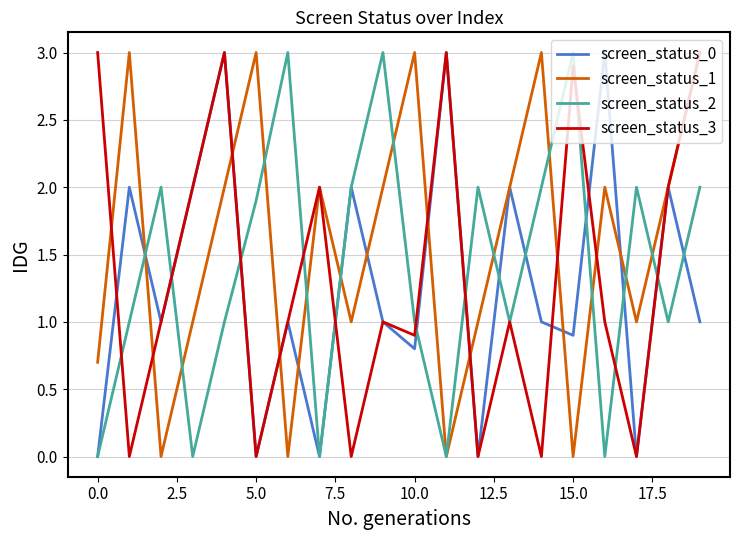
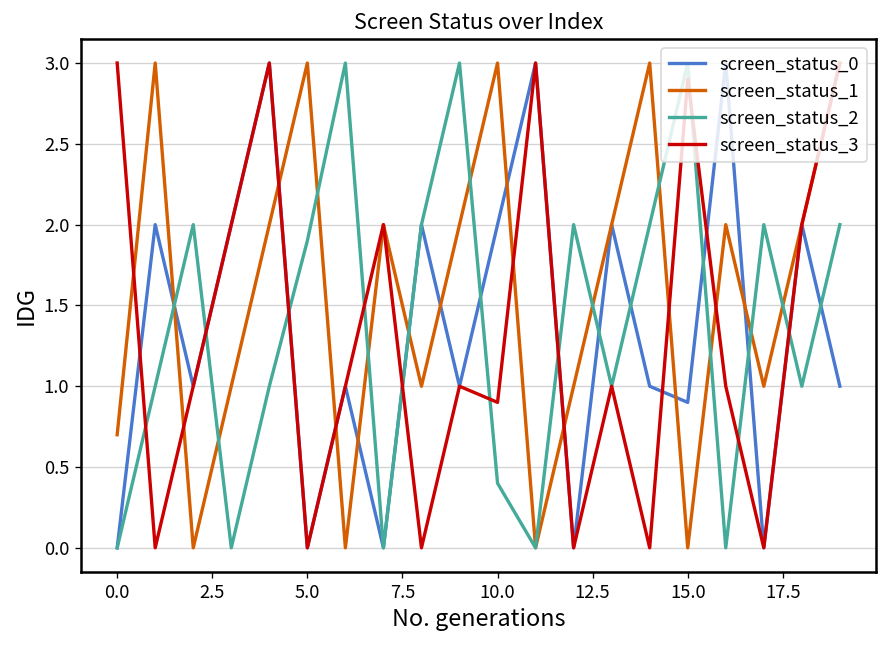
screen_status_0, 10.0: 0.8 -> 2.0
screen_status_2, 10.0: 1.0 -> 0.4
